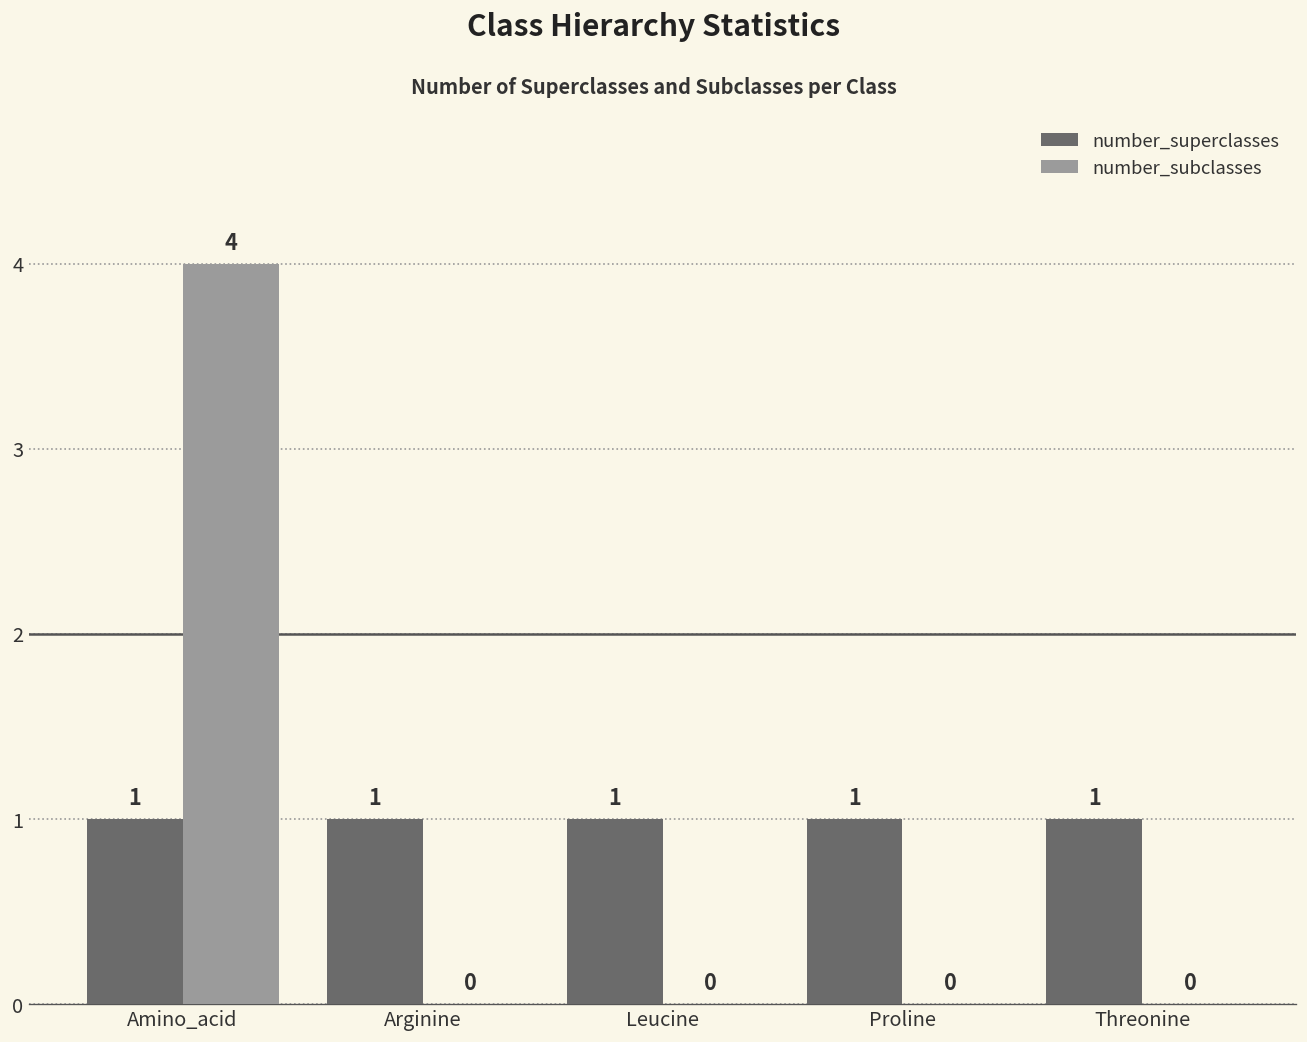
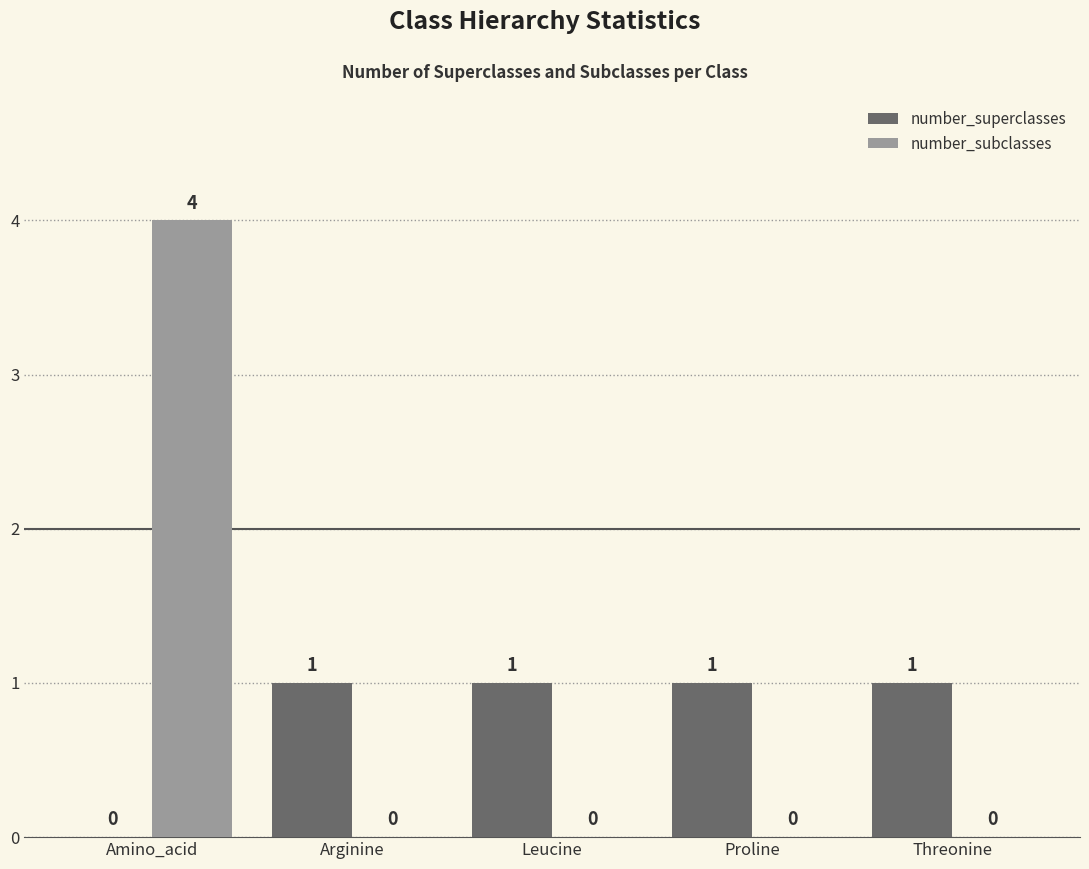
number_superclasses, Amino_acid: 1 -> 0
